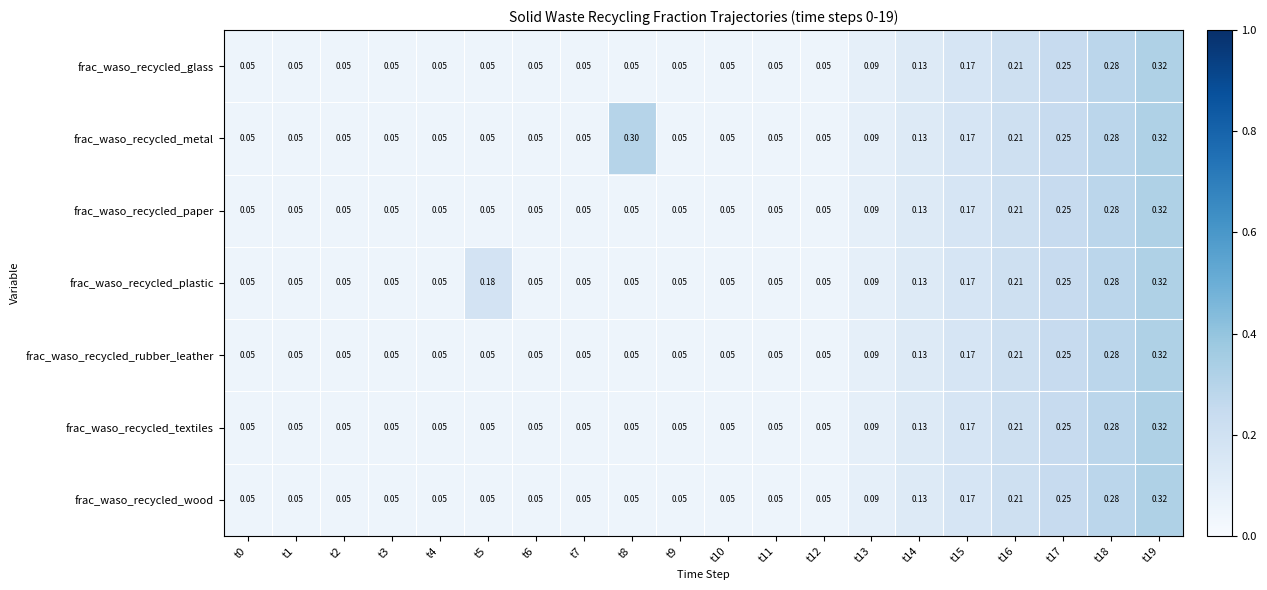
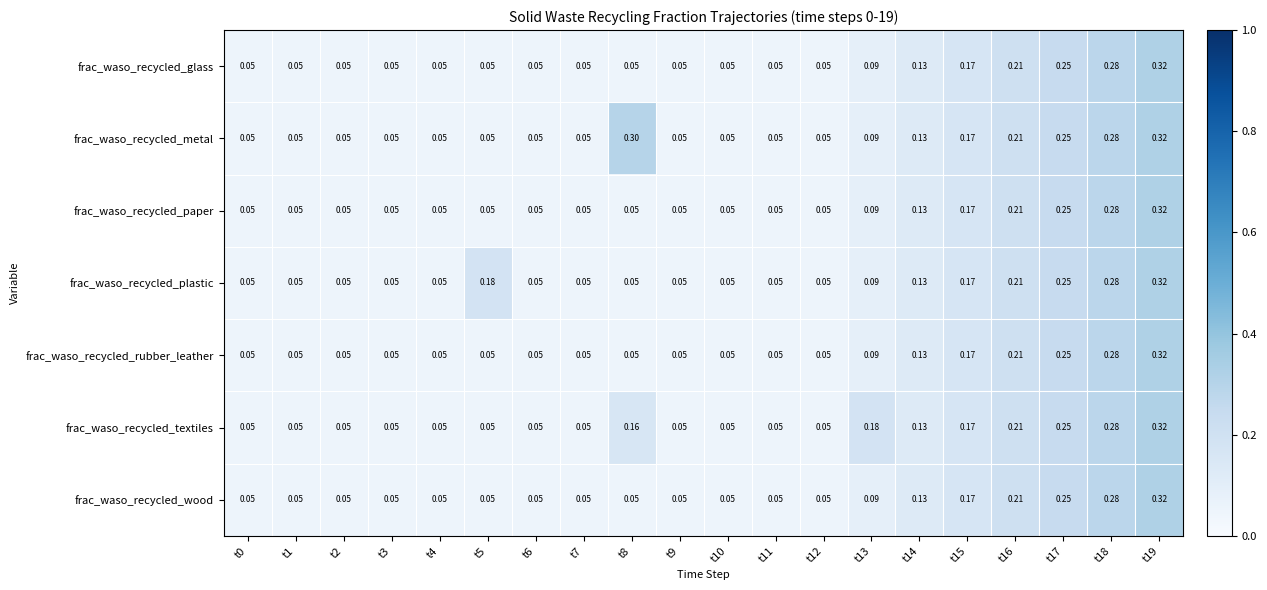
frac_waso_recycled_textiles, t8: 0.05 -> 0.16
frac_waso_recycled_textiles, t13: 0.09 -> 0.18
